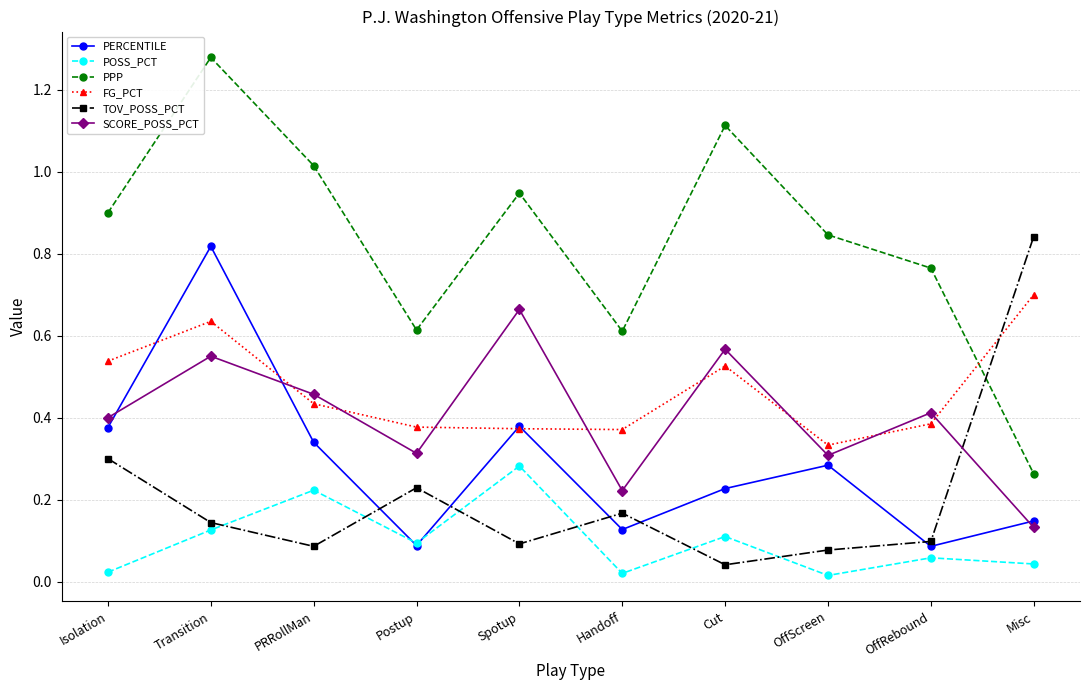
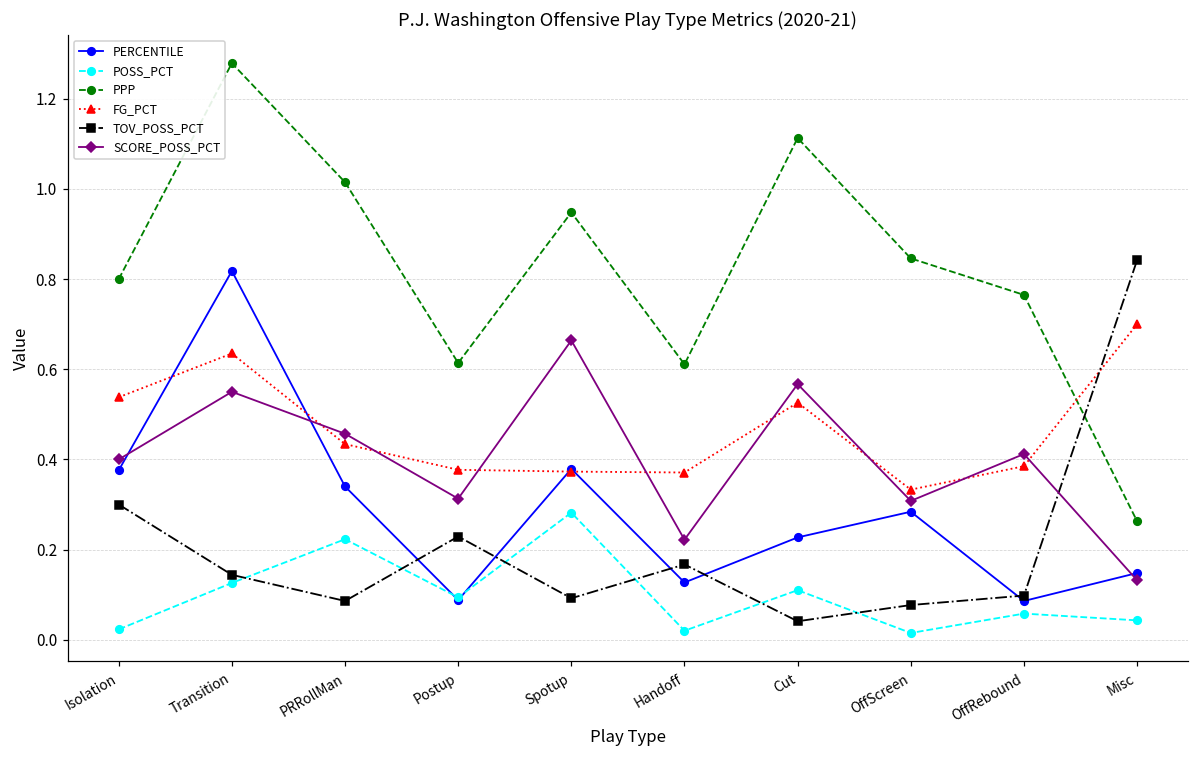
PPP, Isolation: 0.9 -> 0.8
